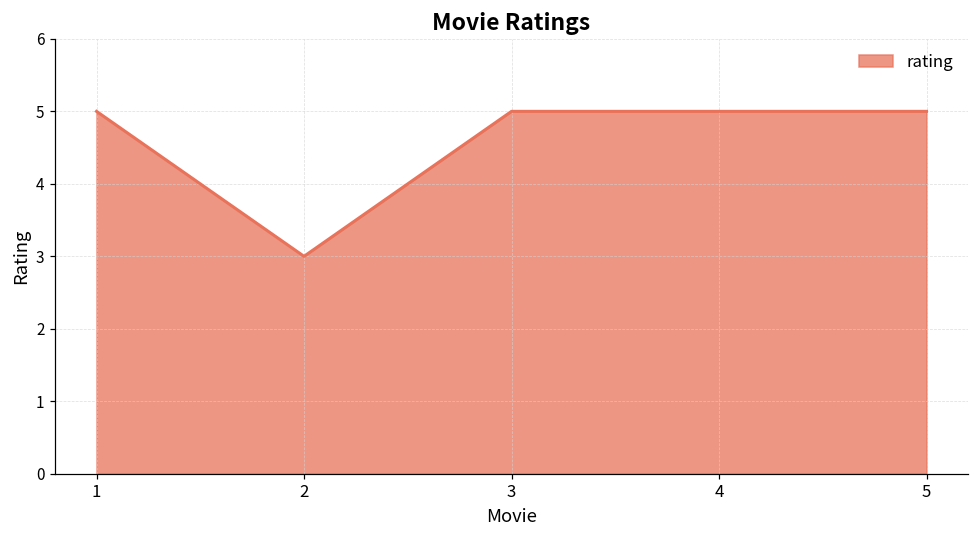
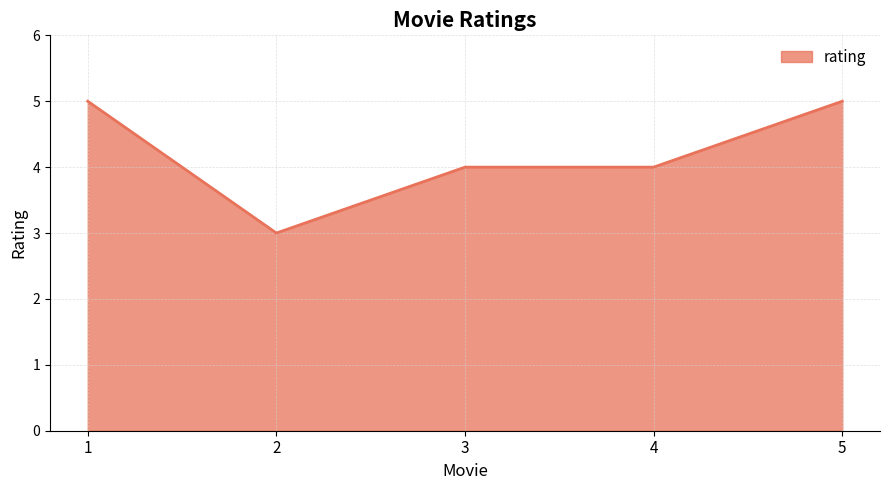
3: 5 -> 4
4: 5 -> 4
